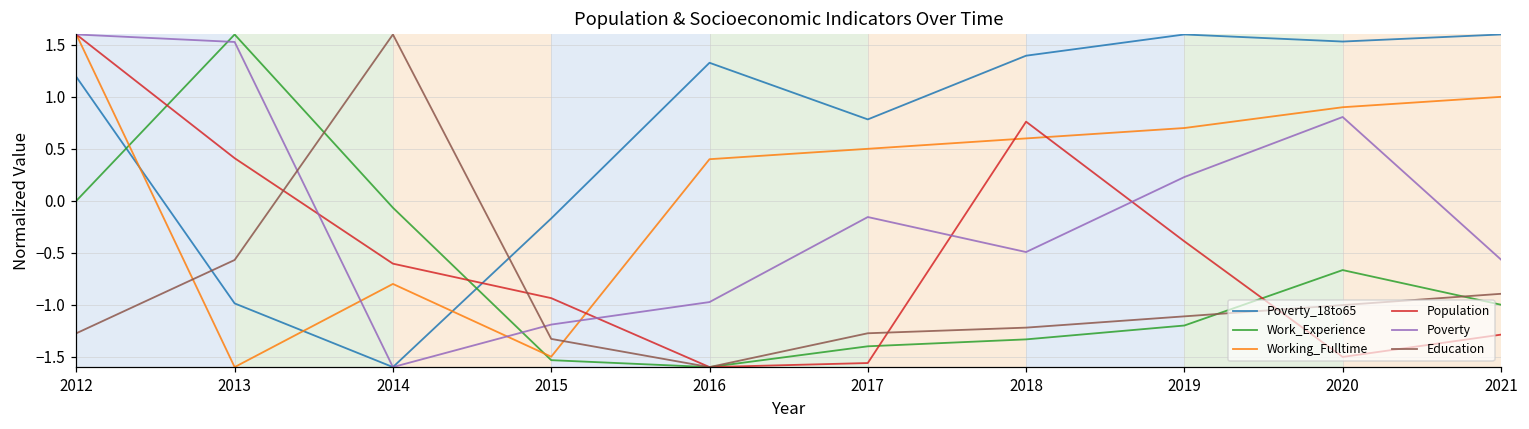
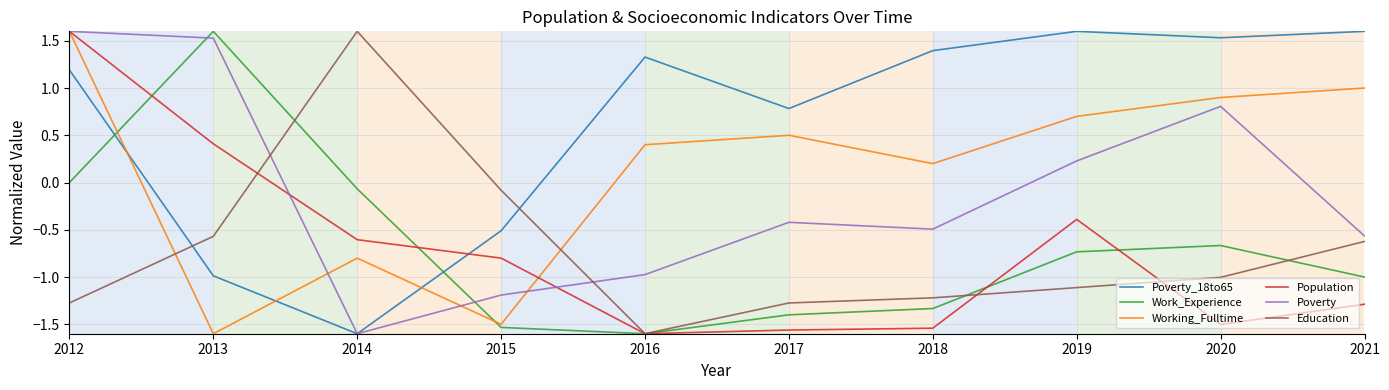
Poverty_18to65, 2015: -0.2 -> -0.5
Population, 2015: -0.9 -> -0.8
Education, 2015: -1.3 -> -0.1
Poverty, 2017: -0.2 -> -0.4
Working_Fulltime, 2018: 0.6 -> 0.2
Population, 2018: 0.8 -> -1.5
Work_Experience, 2019: -1.2 -> -0.7
Education, 2021: -0.9 -> -0.6
